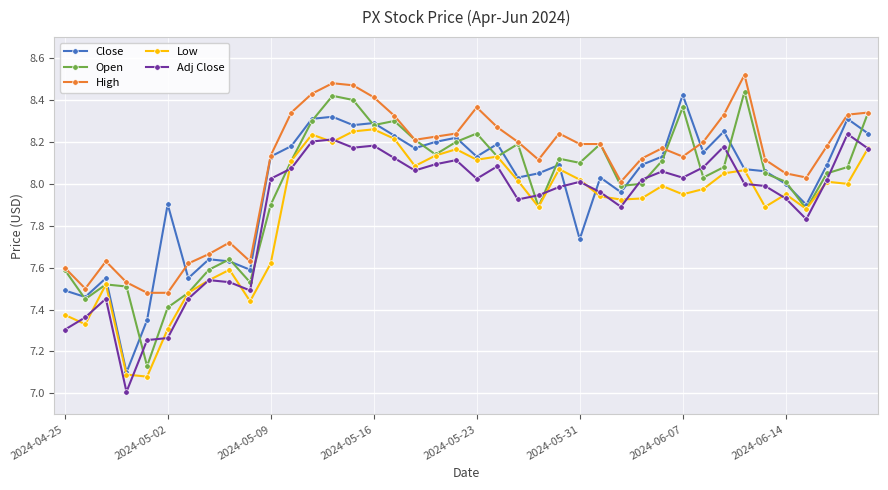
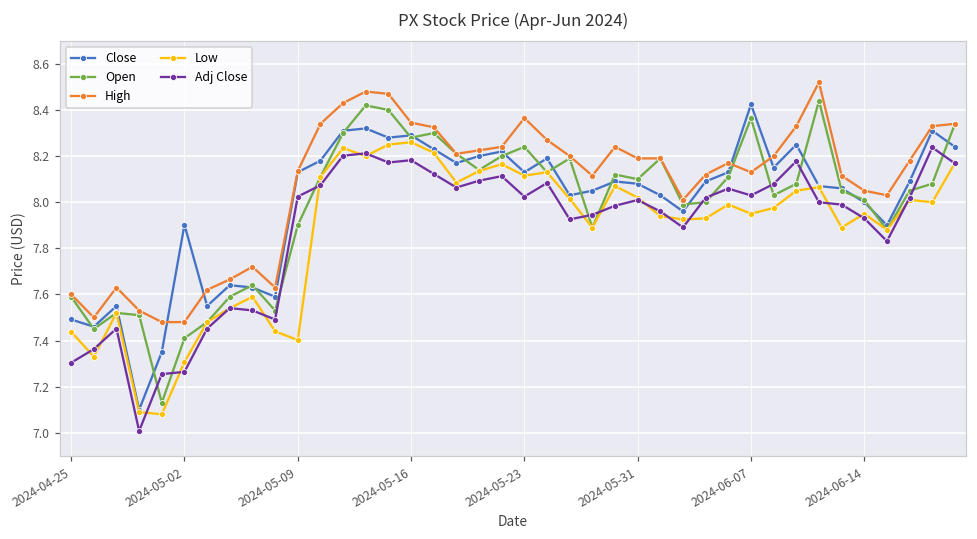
Low, 2024-04-25: 7.38 -> 7.44
Low, 2024-05-09: 7.62 -> 7.40
High, 2024-05-16: 8.41 -> 8.35
Close, 2024-05-31: 7.74 -> 8.08
